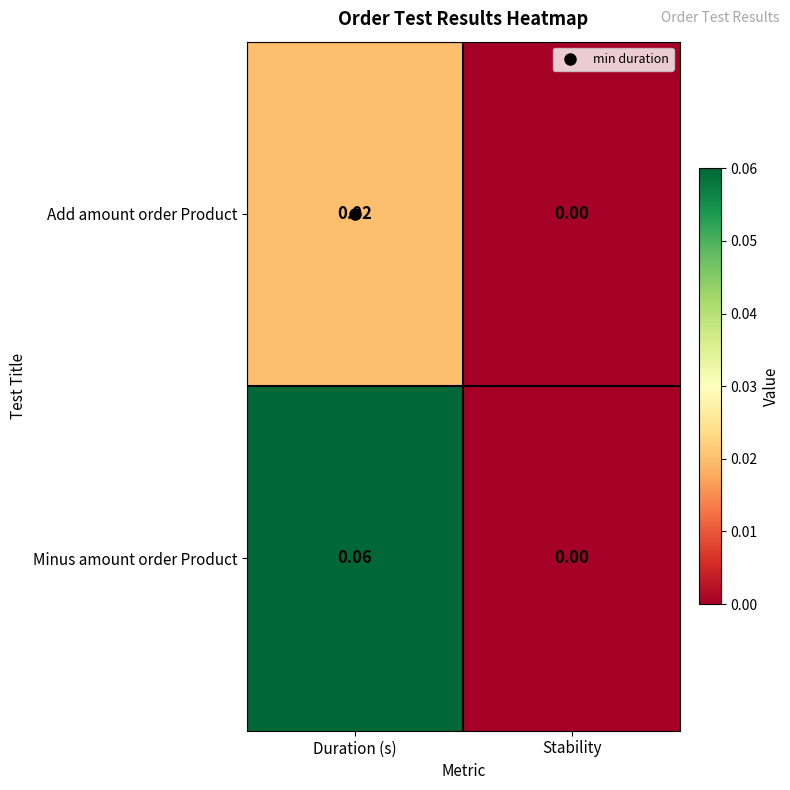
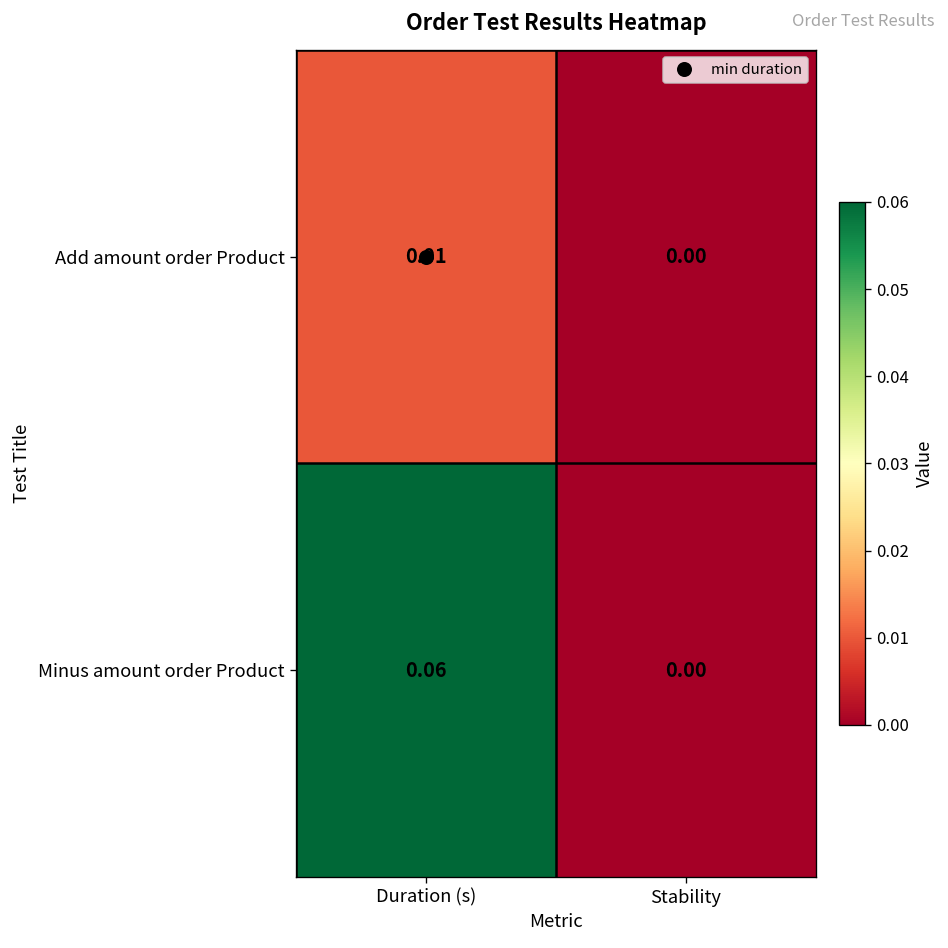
Add amount order Product, Duration (s): 0.02 -> 0.01
